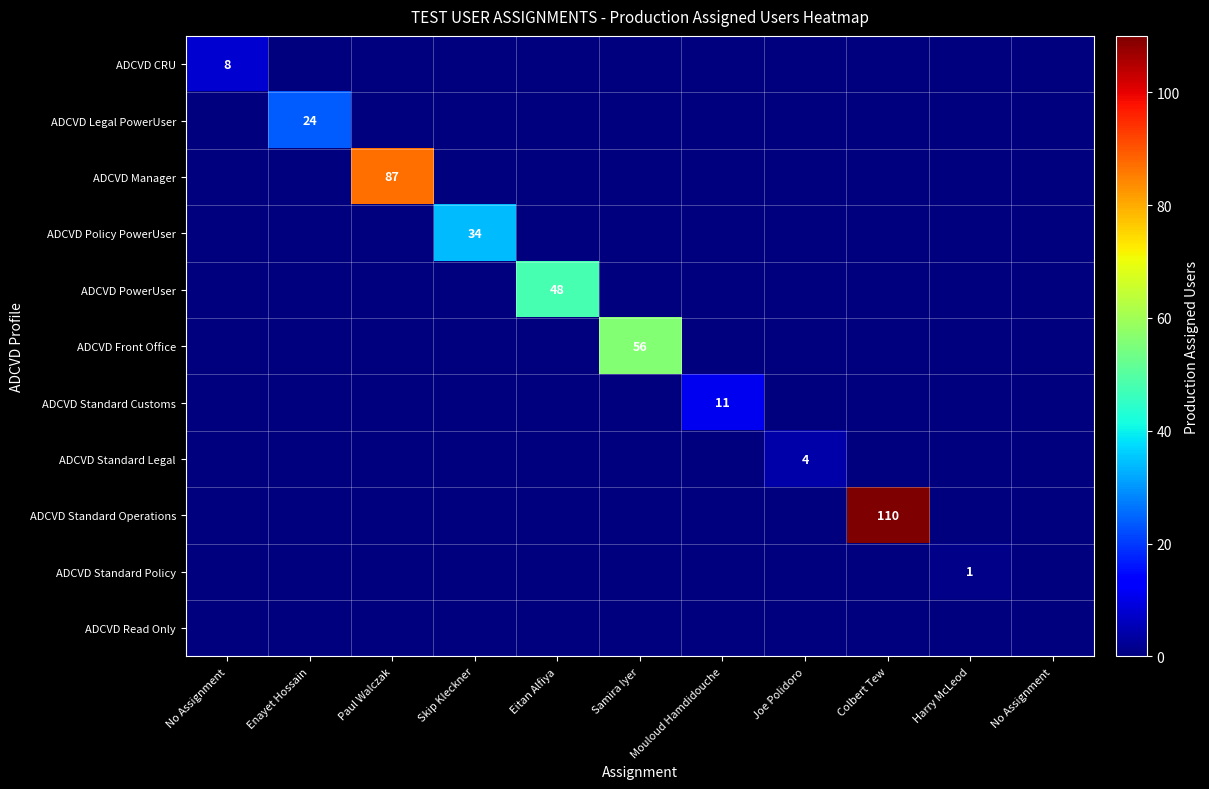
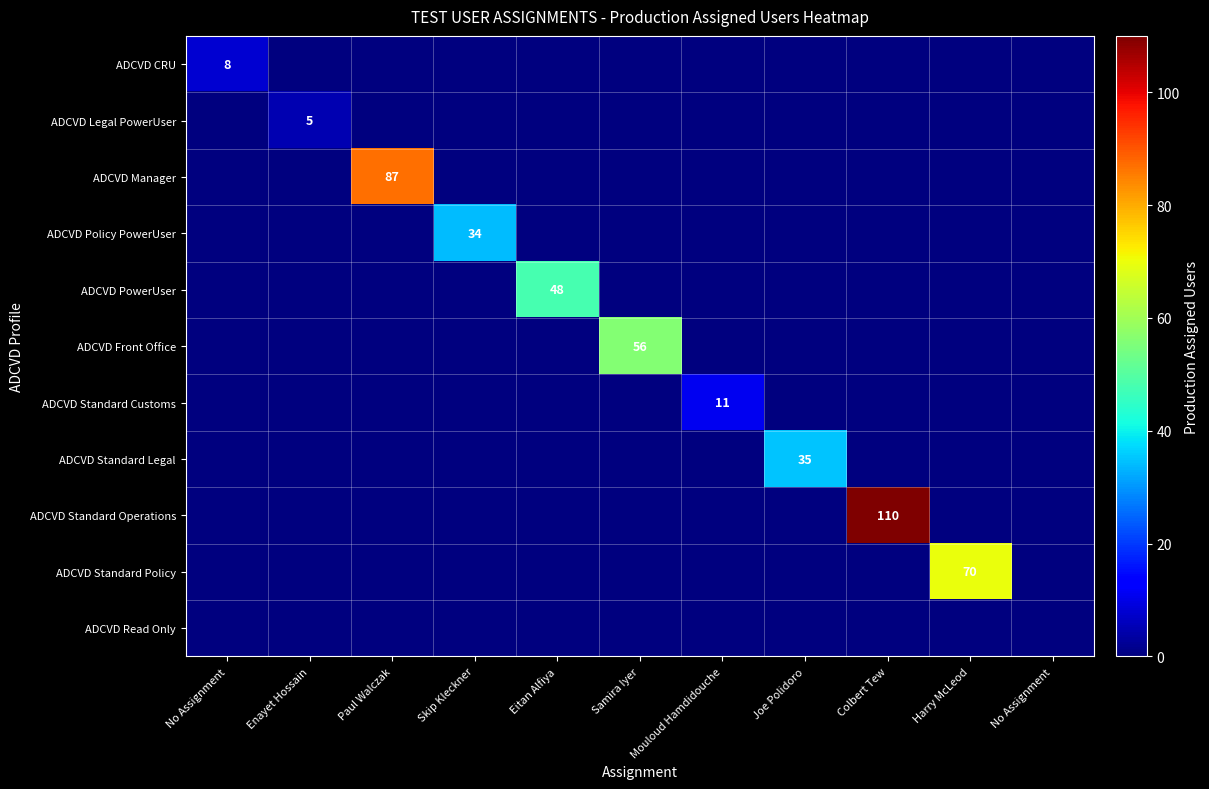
ADCVD Legal PowerUser, Enayet Hossain: 24 -> 5
ADCVD Standard Legal, Joe Polidoro: 4 -> 35
ADCVD Standard Policy, Harry McLeod: 1 -> 70
